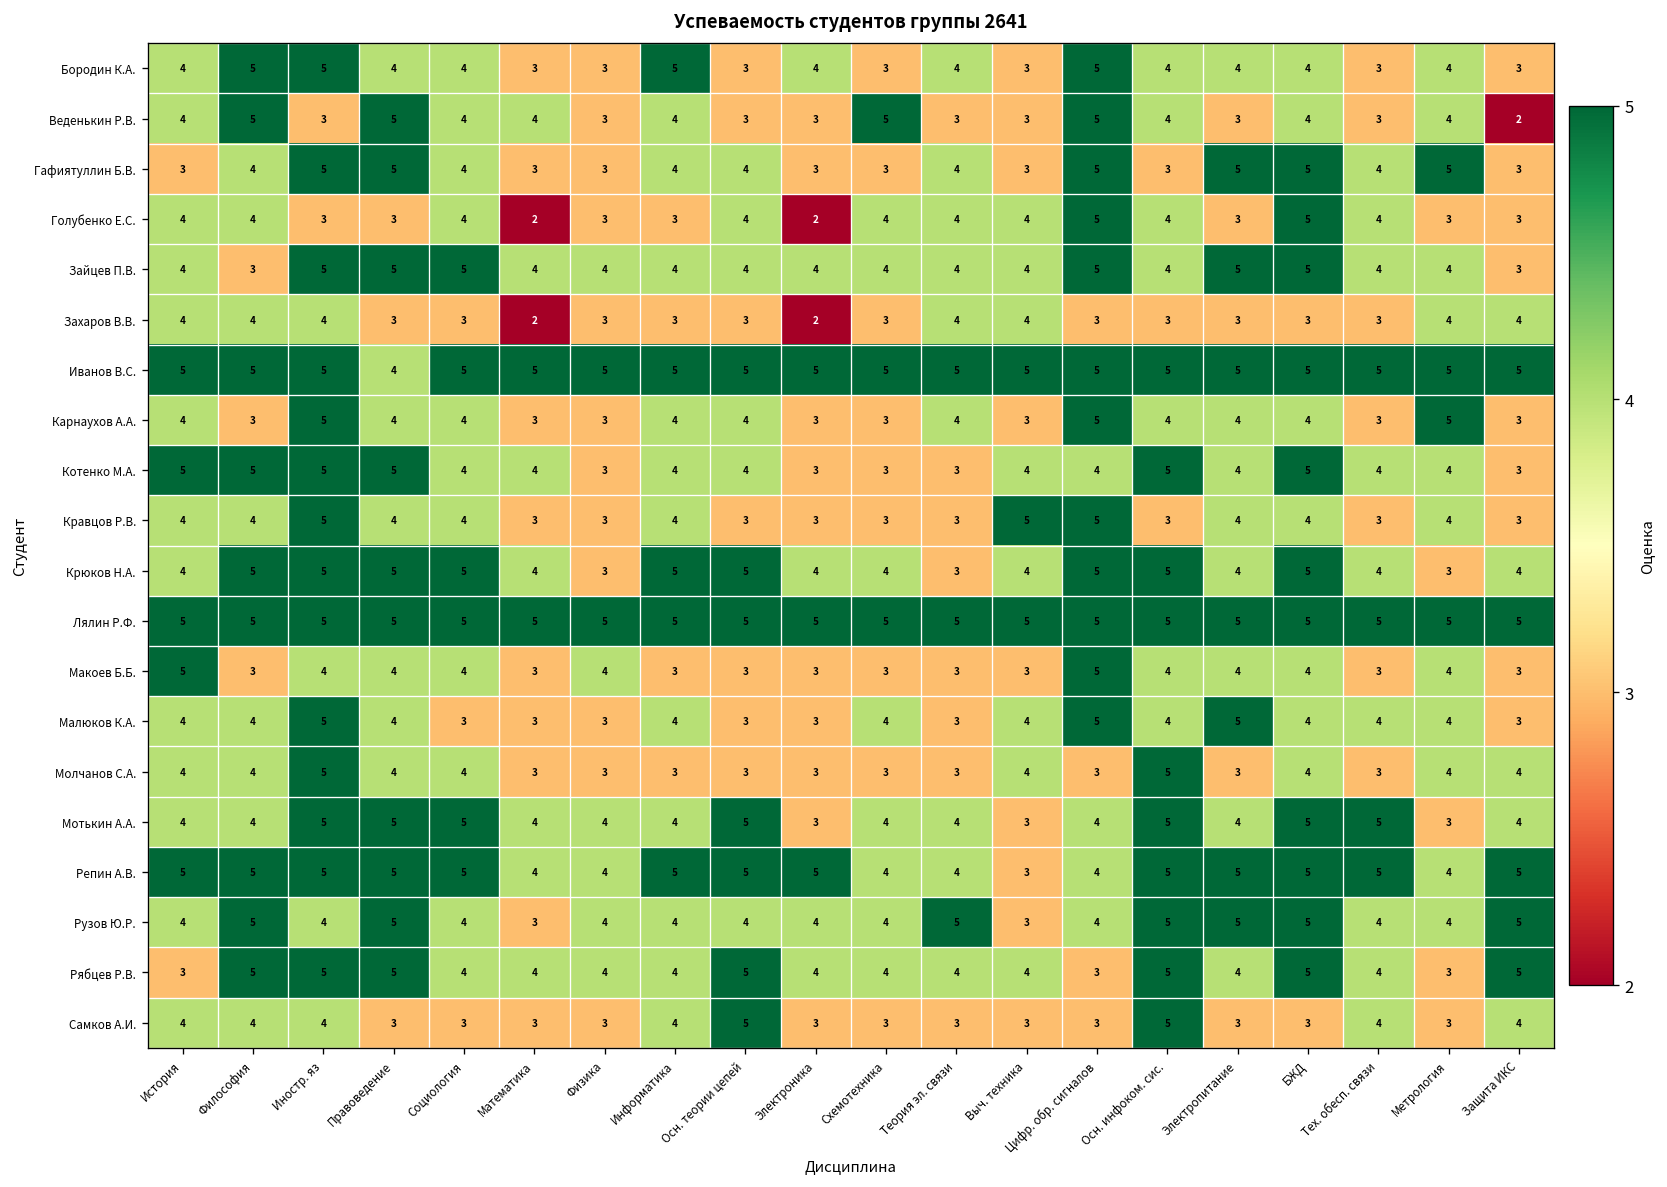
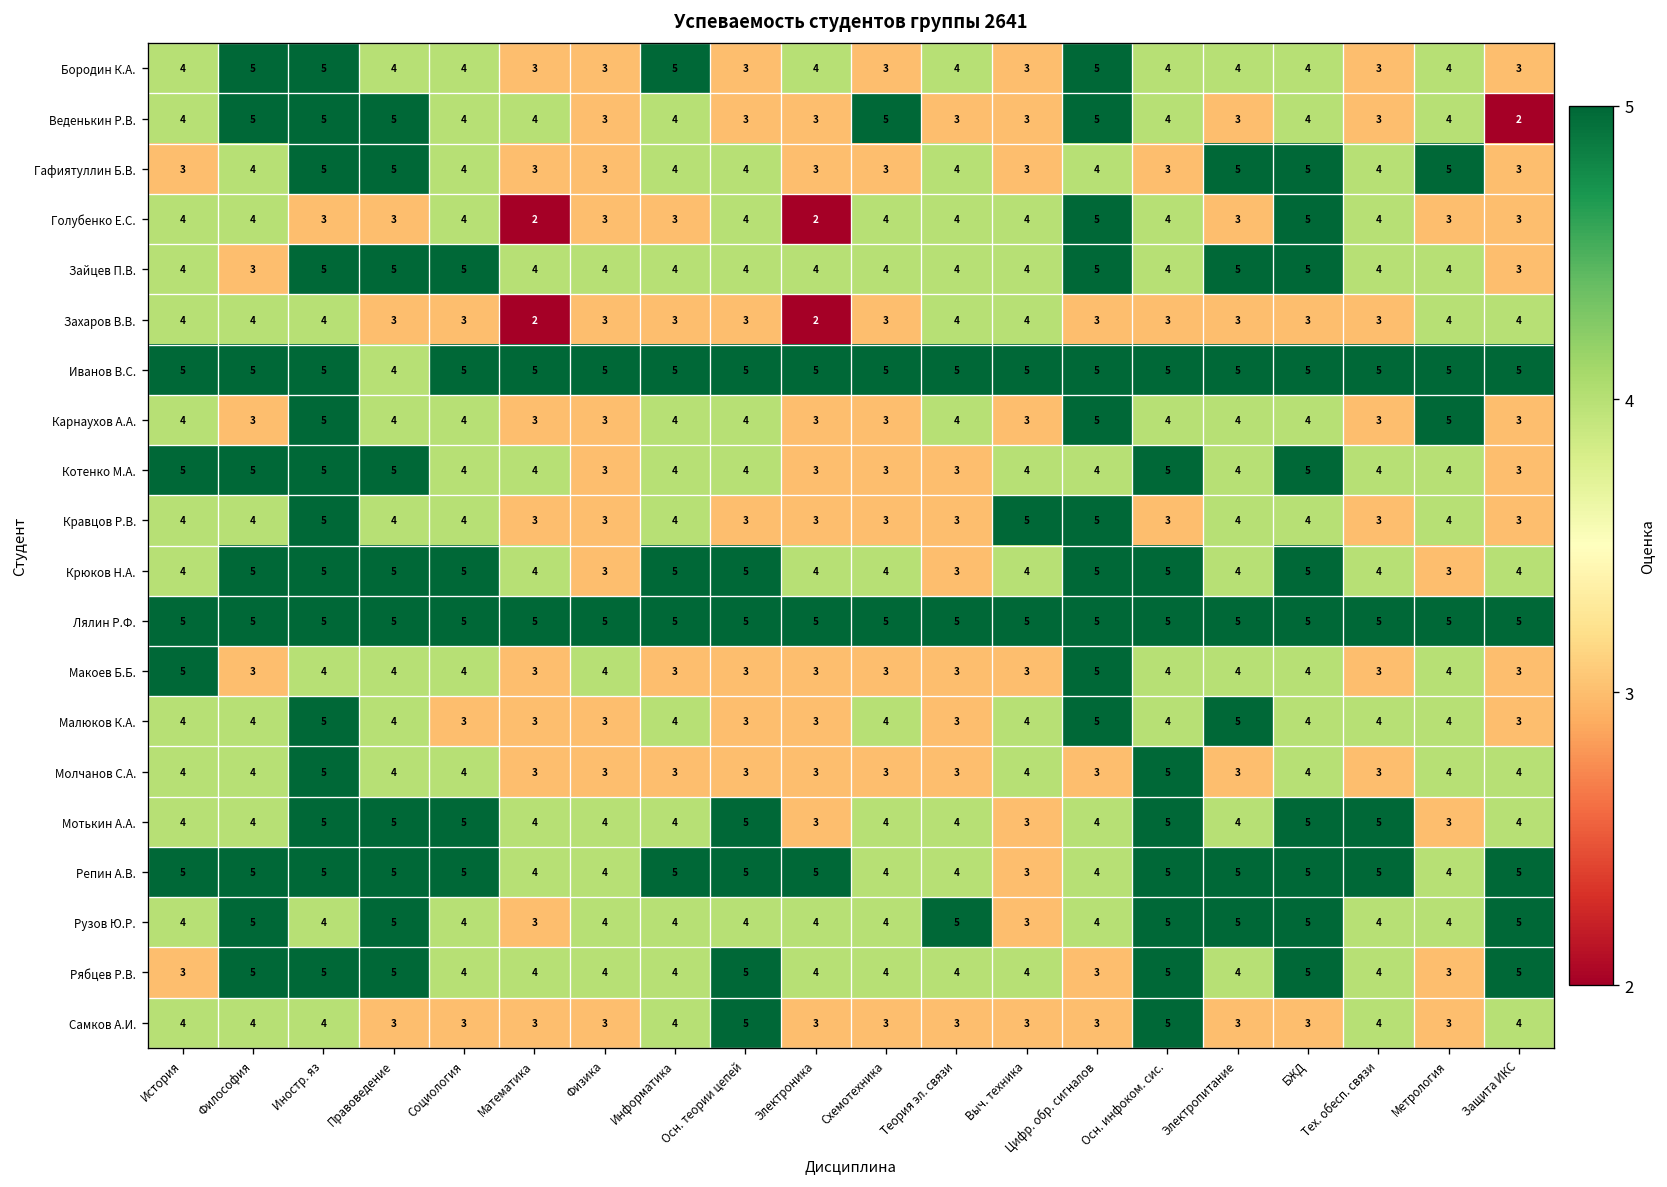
Веденькин Р.В., Иностр. яз: 3 -> 5
Гафиятуллин Б.В., Цифр. обр. сигналов: 5 -> 4
